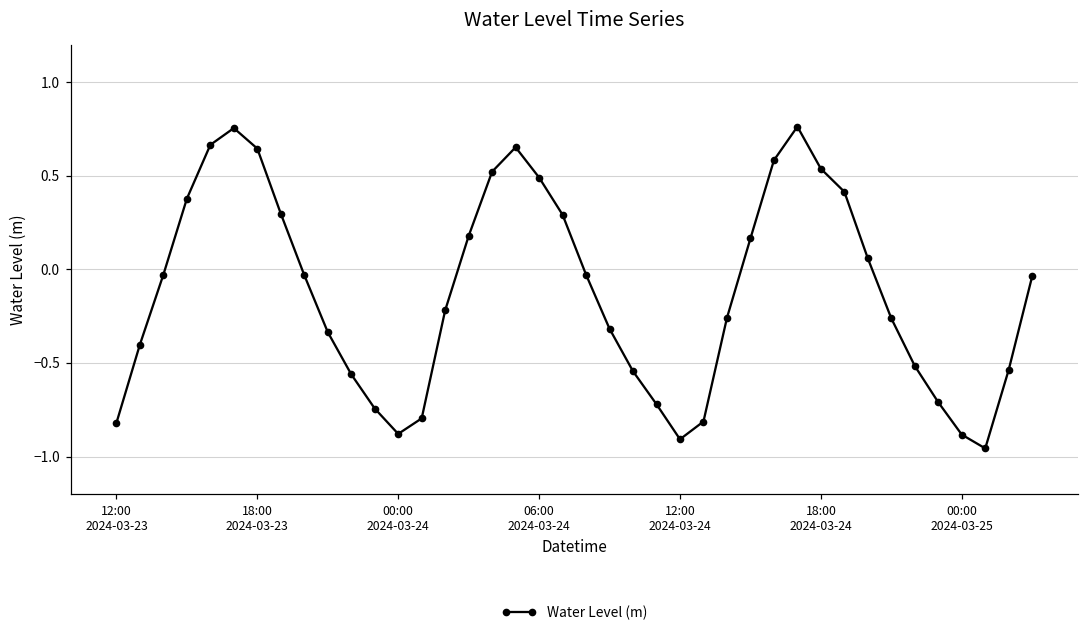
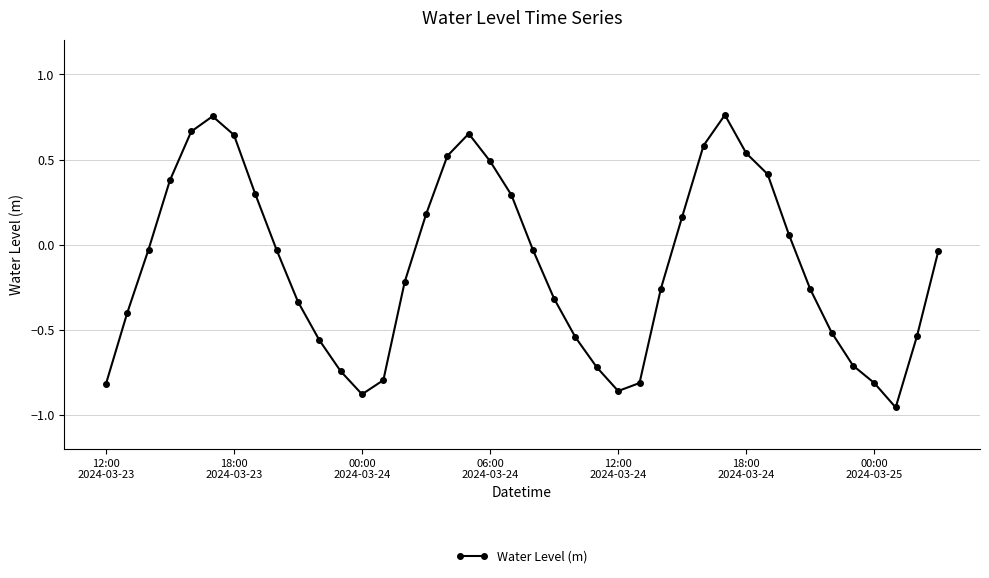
12:00 2024-03-24: -0.91 -> -0.86
00:00 2024-03-25: -0.88 -> -0.81
